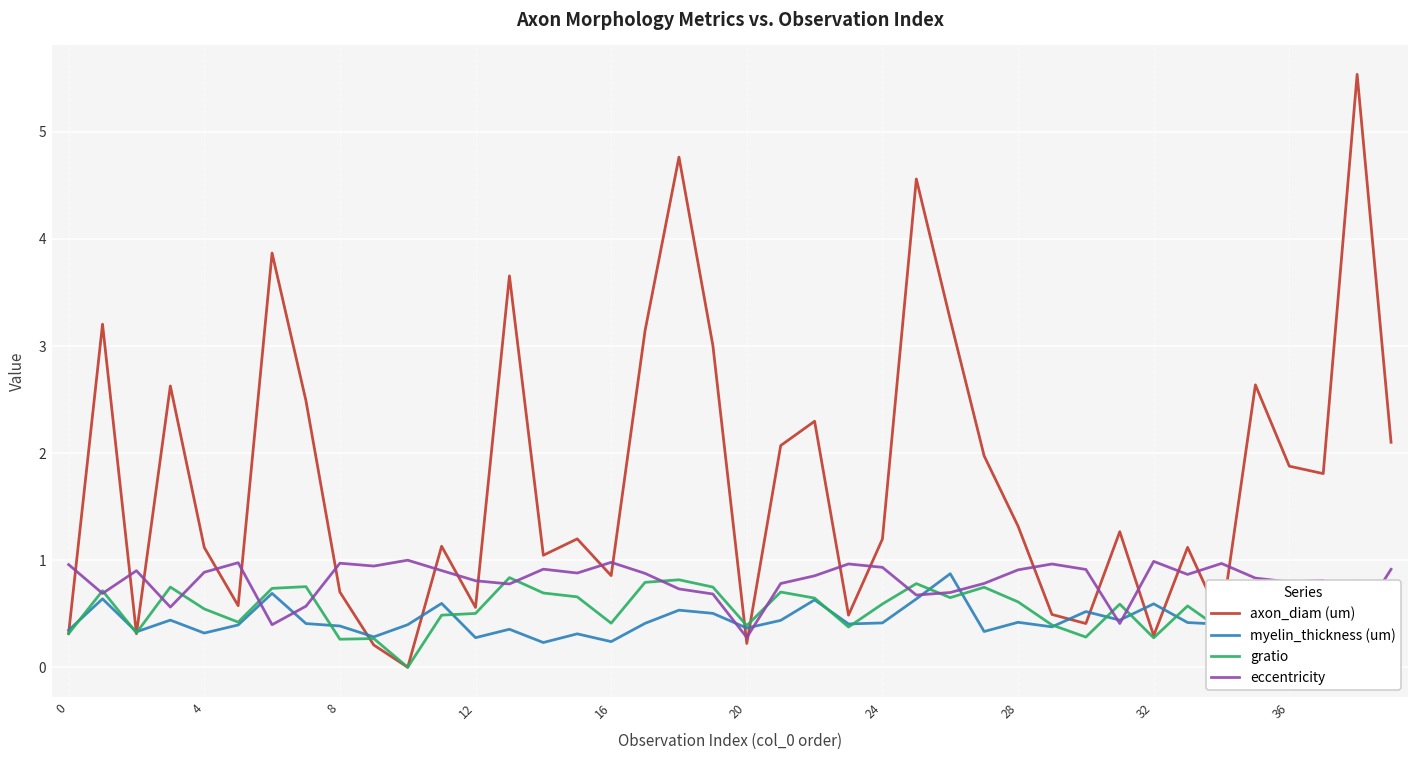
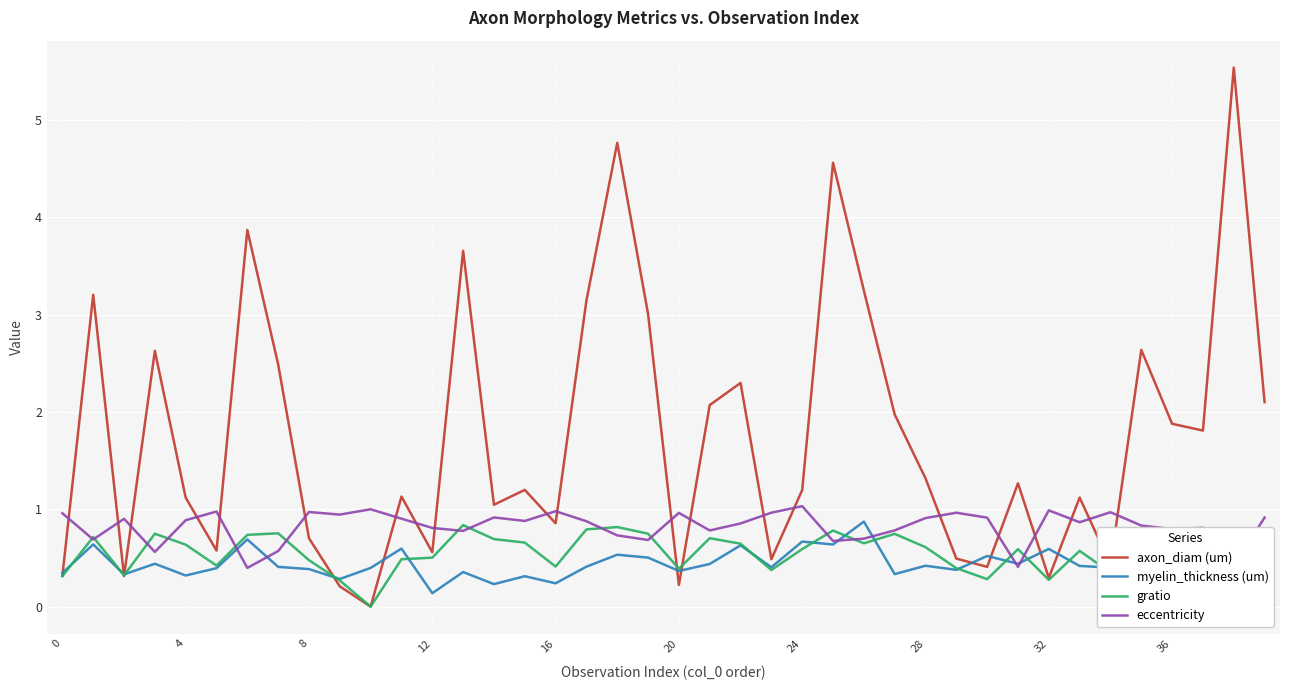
gratio, 4: 0.5 -> 0.6
gratio, 8: 0.3 -> 0.5
myelin_thickness (um), 12: 0.3 -> 0.1
eccentricity, 20: 0.3 -> 1.0
myelin_thickness (um), 24: 0.4 -> 0.7
eccentricity, 24: 0.9 -> 1.0
